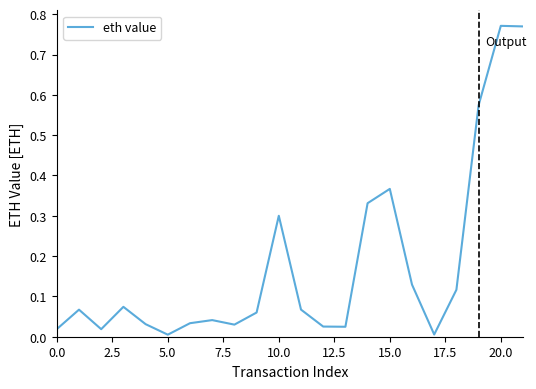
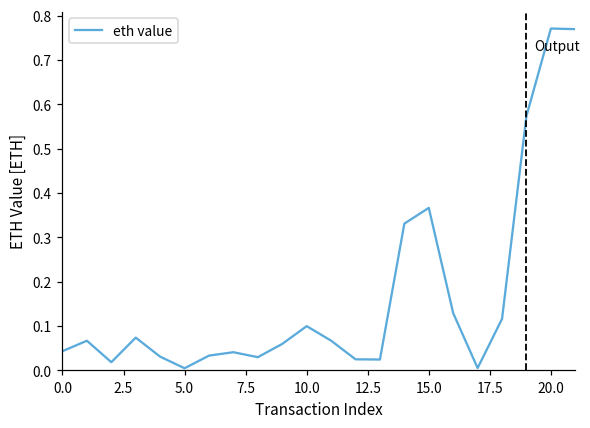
0.0: 0.02 -> 0.04
10.0: 0.3 -> 0.1
